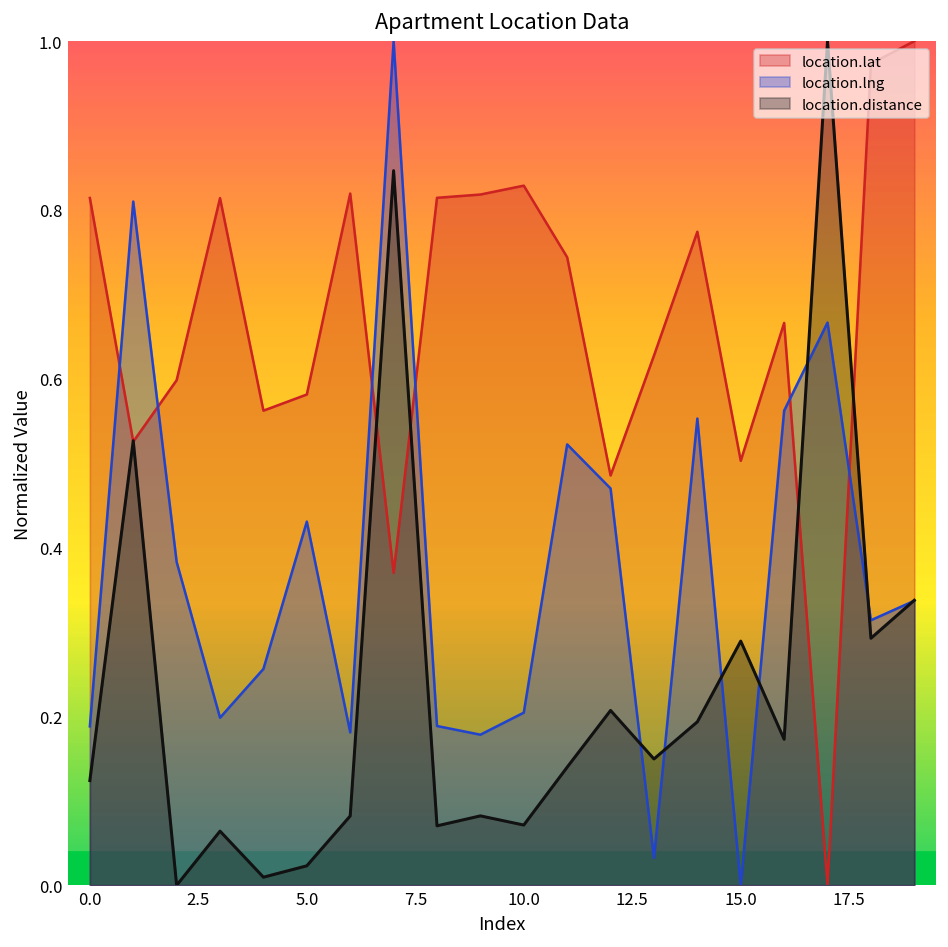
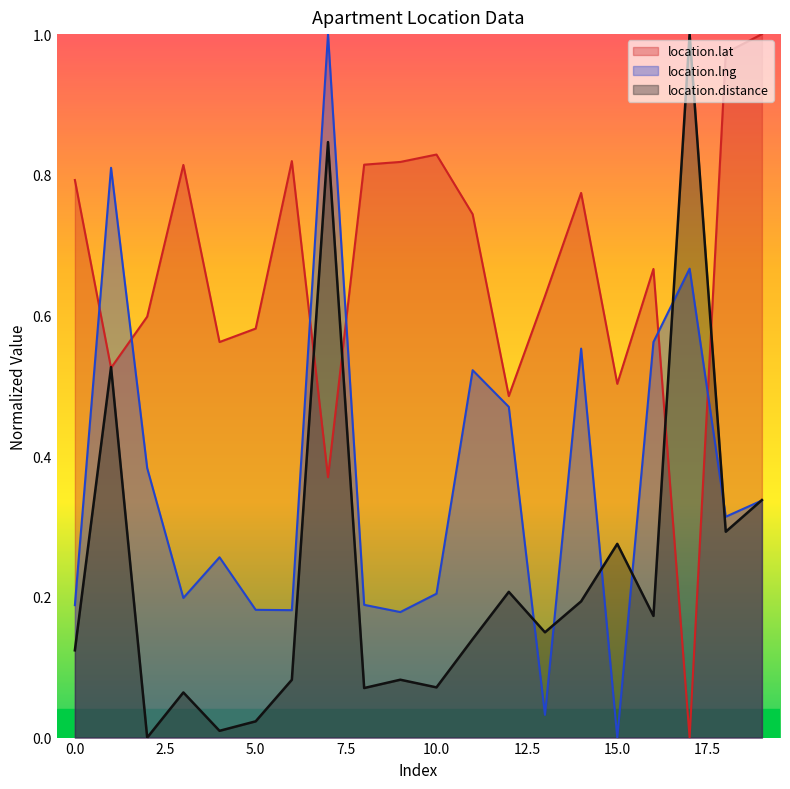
location.lat, 0.0: 0.81 -> 0.79
location.lng, 5.0: 0.43 -> 0.18
location.distance, 15.0: 0.29 -> 0.28
